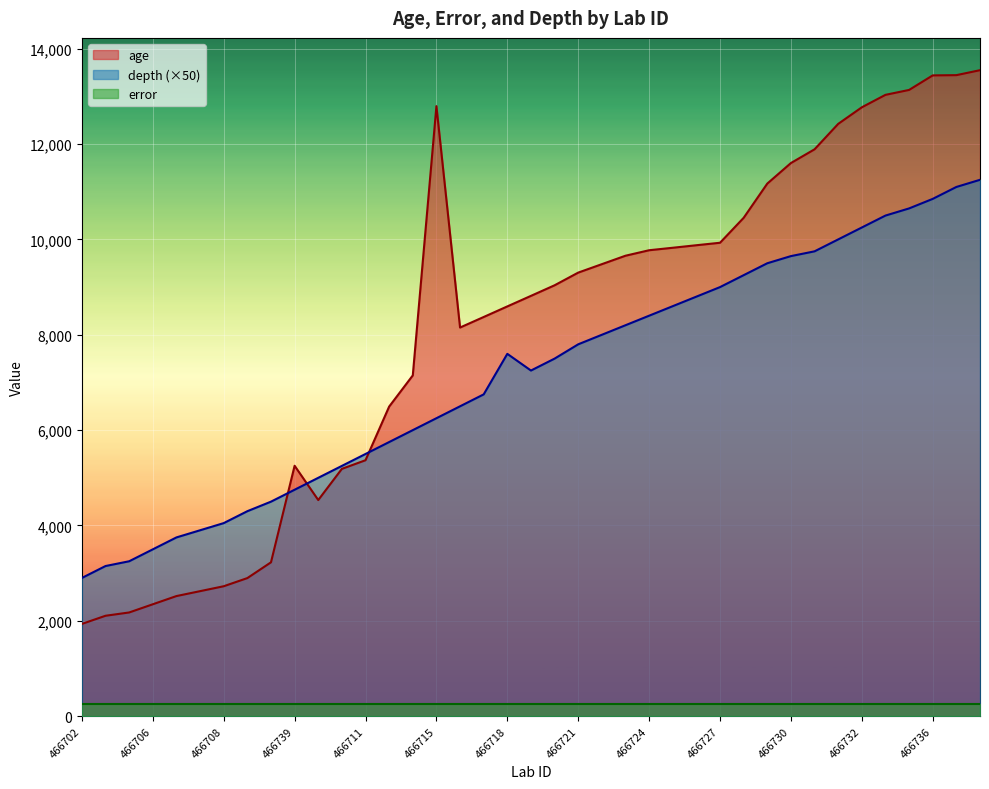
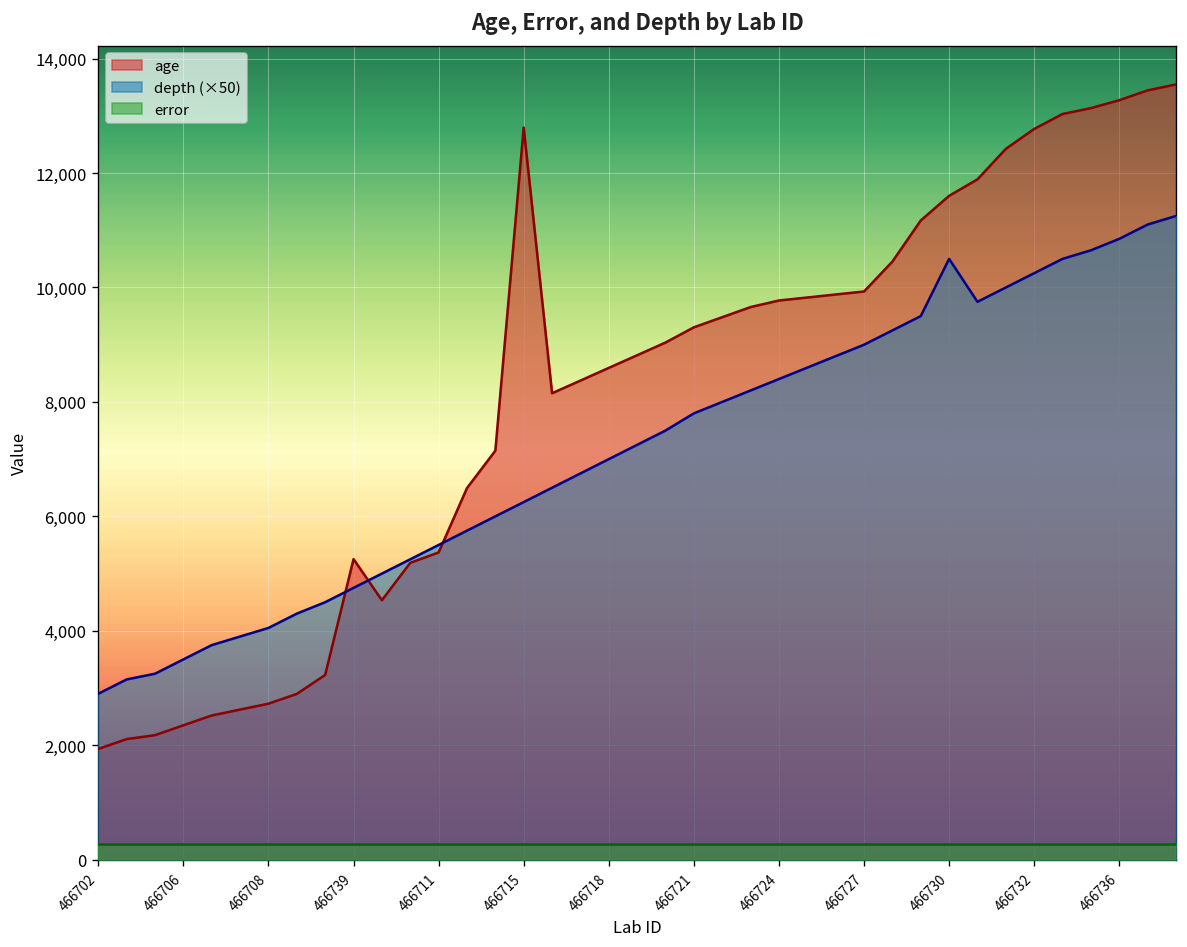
depth (×50), 466718: 7,600 -> 7,000
depth (×50), 466730: 9,700 -> 10,500
age, 466736: 13,400 -> 13,300
